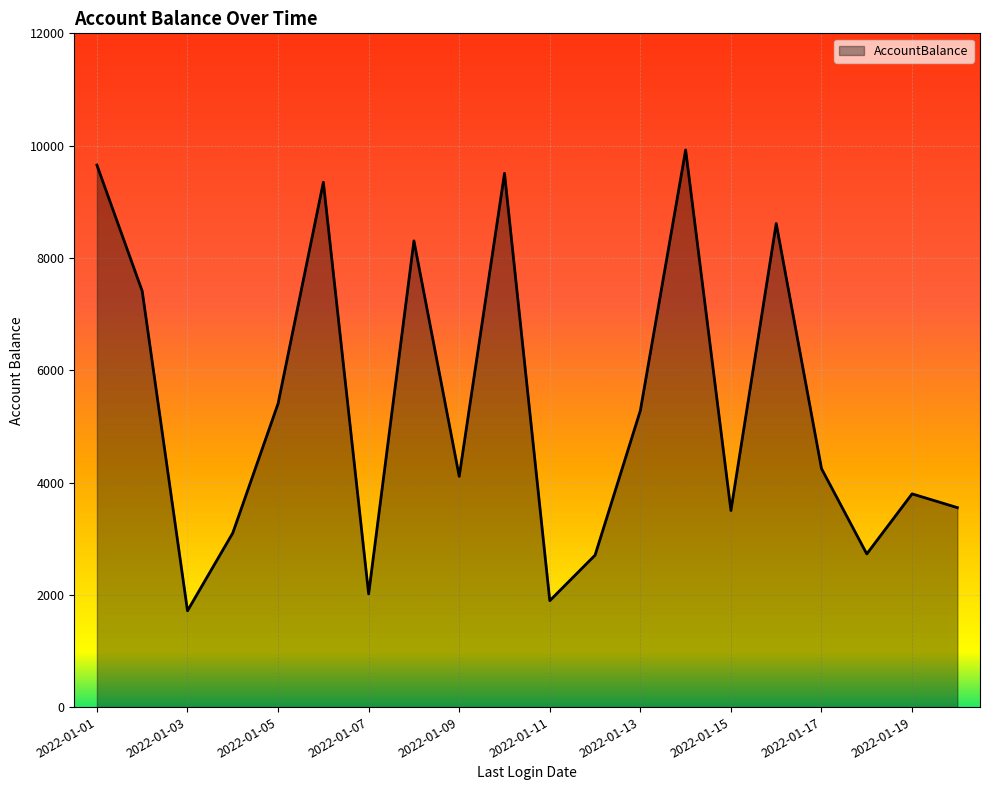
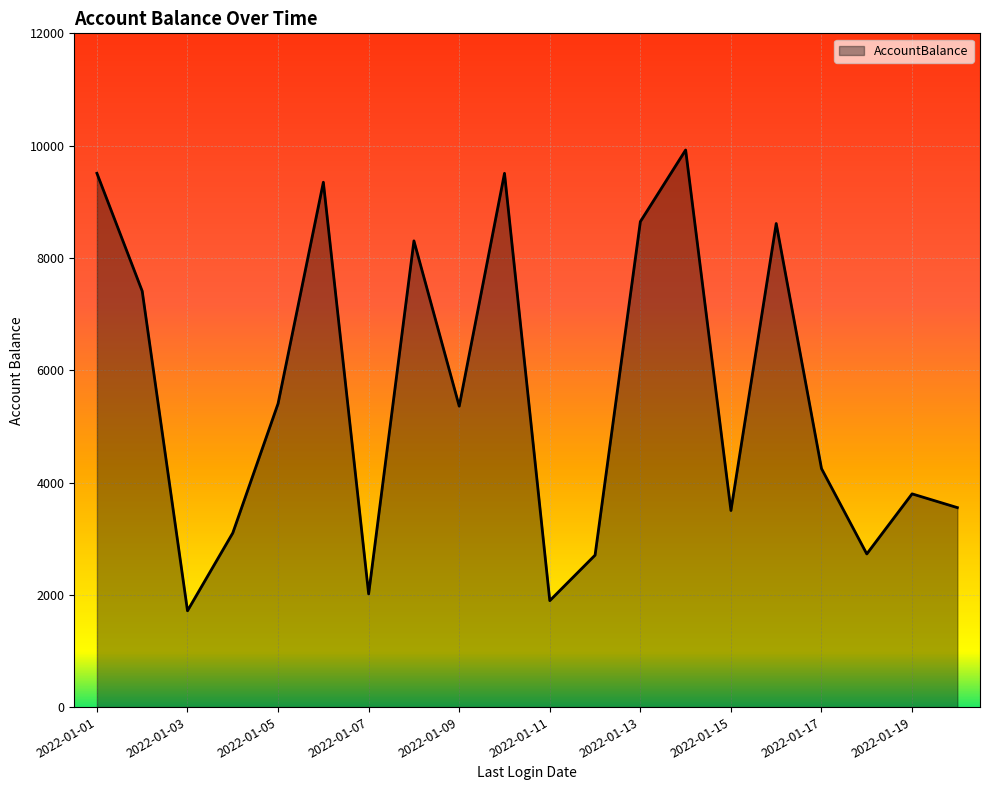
2022-01-01: 9700 -> 9500
2022-01-09: 4100 -> 5400
2022-01-13: 5300 -> 8600
